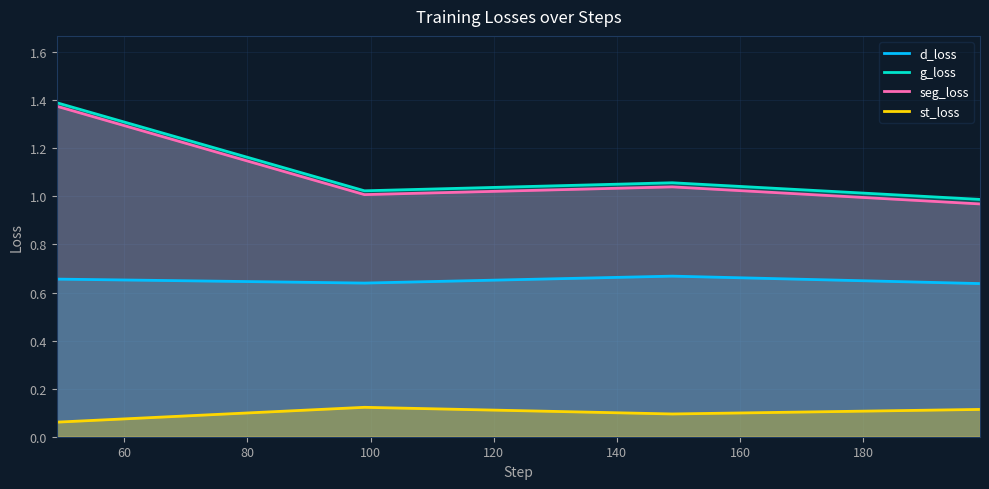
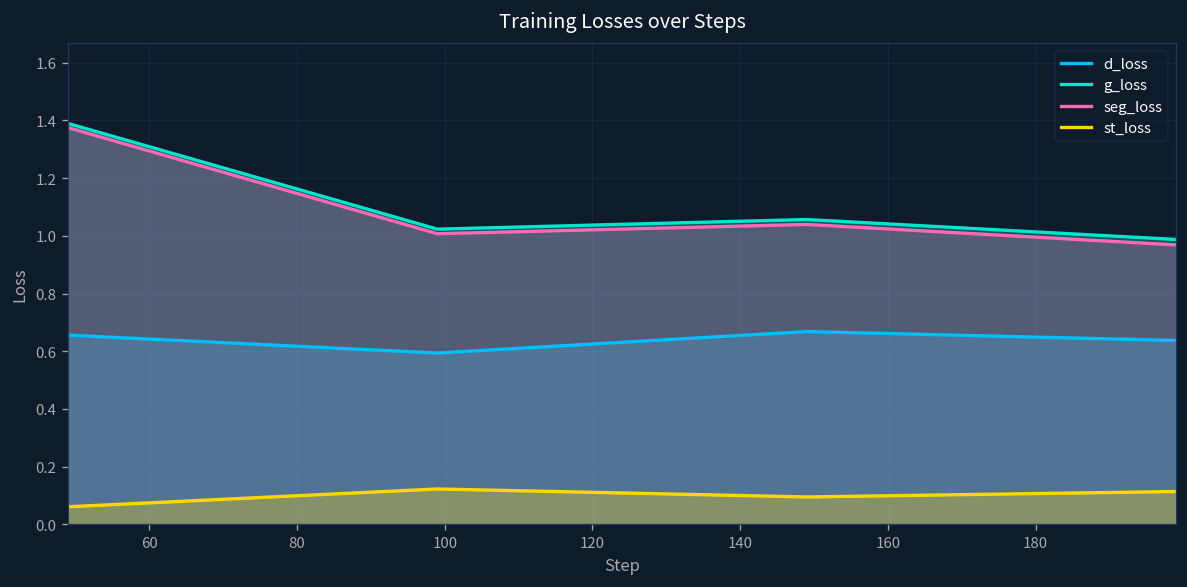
d_loss, 100: 0.64 -> 0.59
